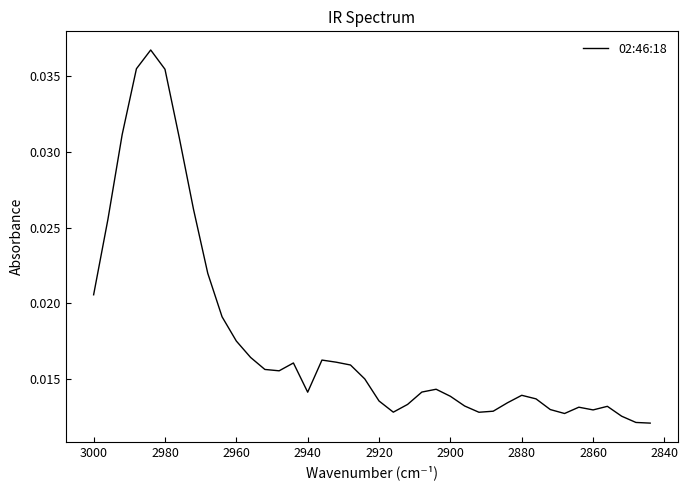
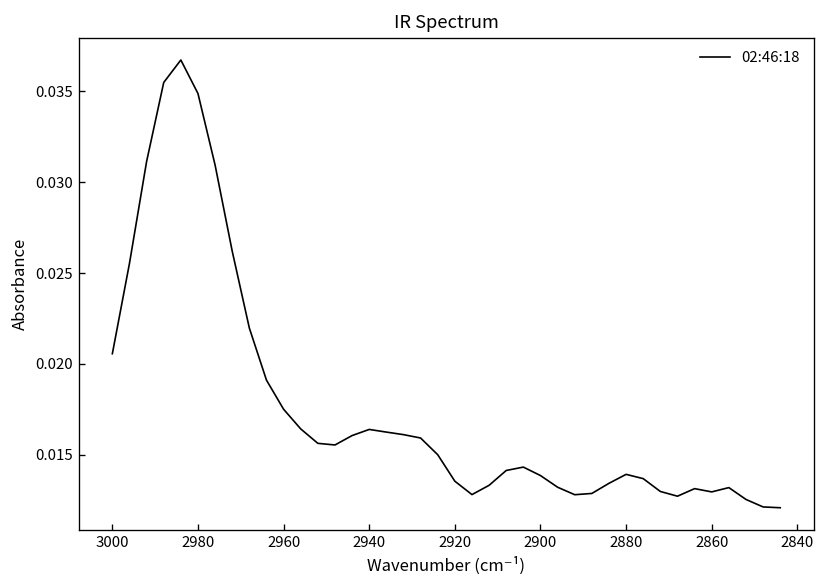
2980: 0.0355 -> 0.0349
2940: 0.0141 -> 0.0164
